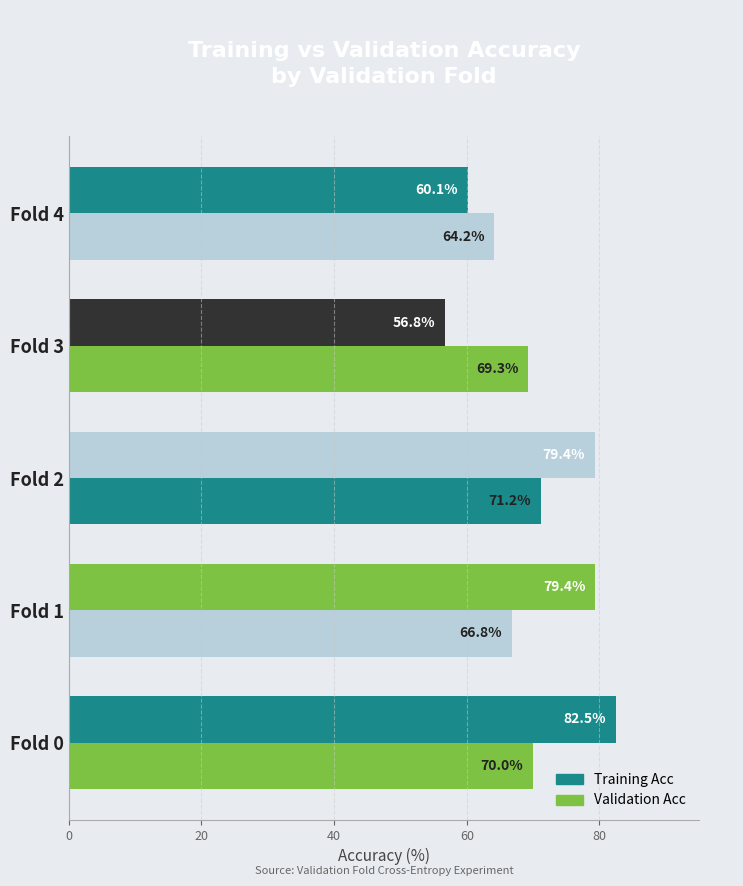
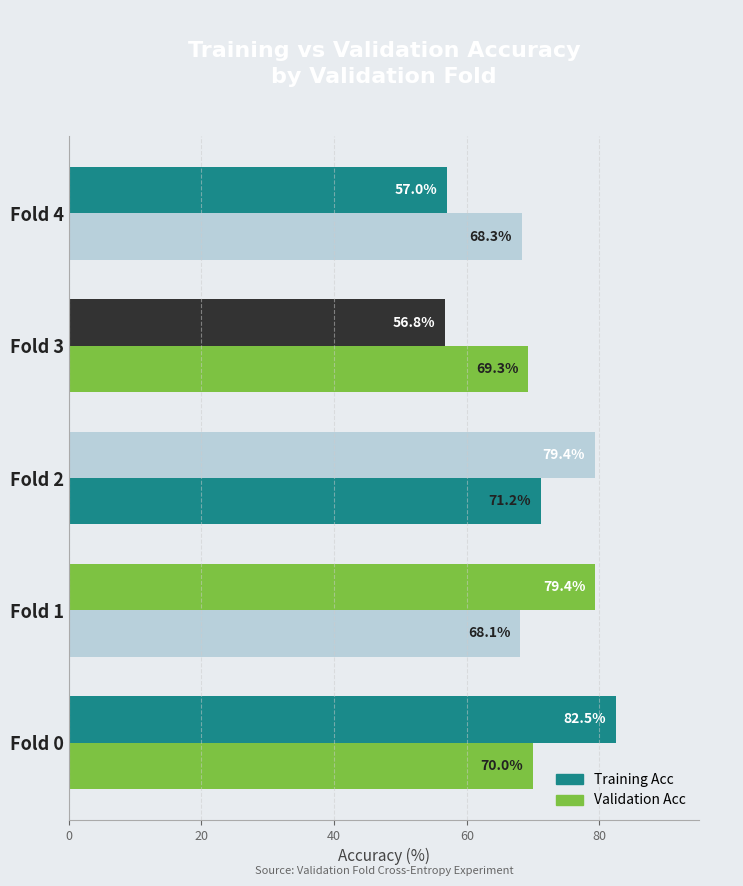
Training Acc, Fold 4: 60.1% -> 57.0%
Validation Acc, Fold 4: 64.2% -> 68.3%
Validation Acc, Fold 1: 66.8% -> 68.1%
